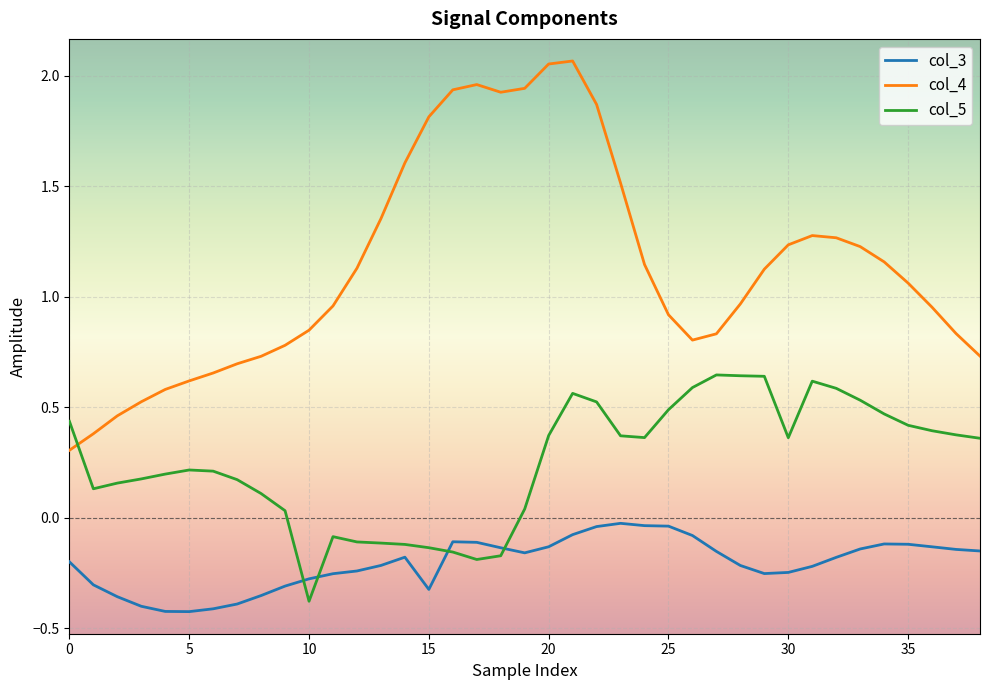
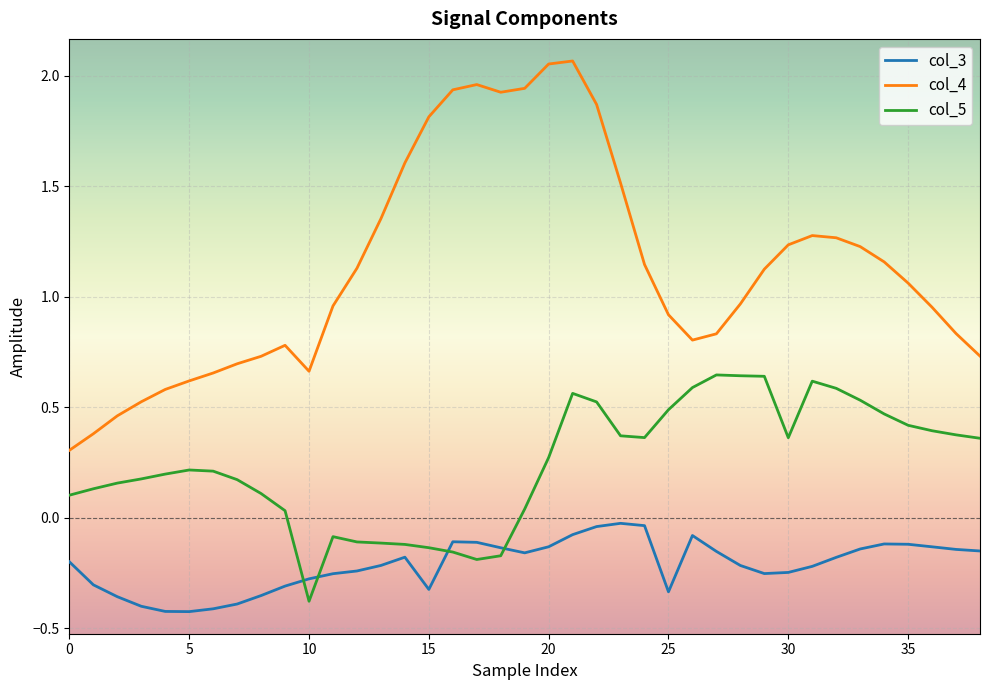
col_5, 0: 0.44 -> 0.10
col_4, 10: 0.85 -> 0.66
col_5, 20: 0.37 -> 0.27
col_3, 25: -0.04 -> -0.33
